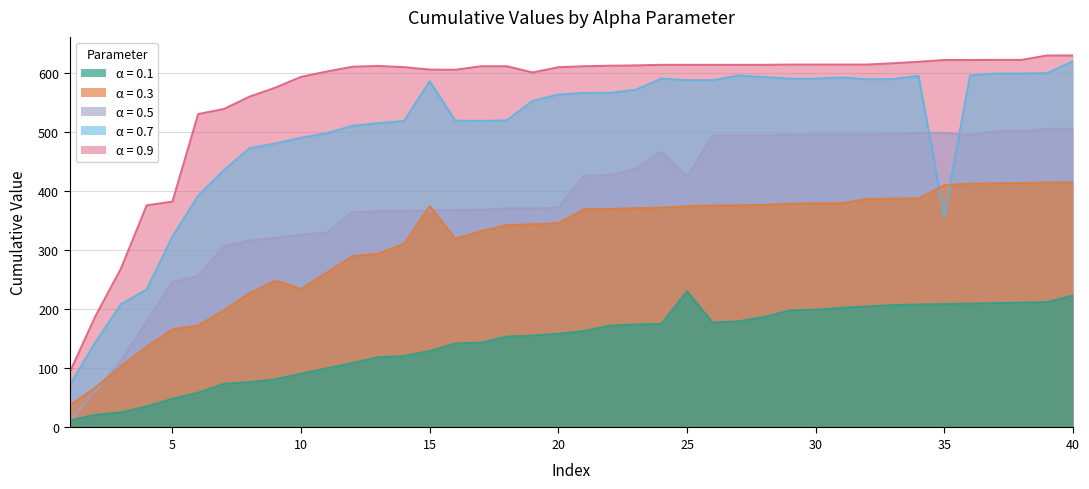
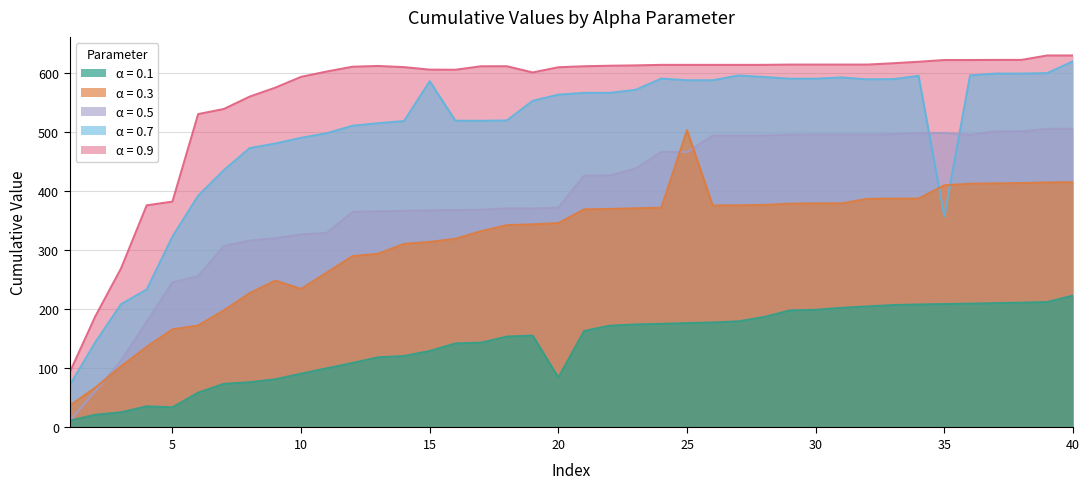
α = 0.1, 5: 50 -> 30
α = 0.3, 15: 380 -> 310
α = 0.1, 20: 160 -> 80
α = 0.5, 25: 430 -> 470
α = 0.3, 25: 370 -> 500
α = 0.1, 25: 230 -> 180
